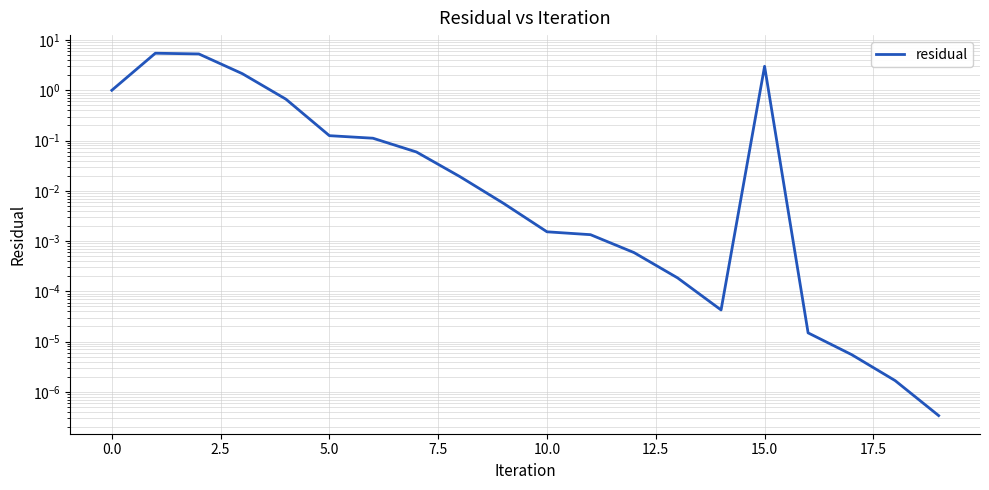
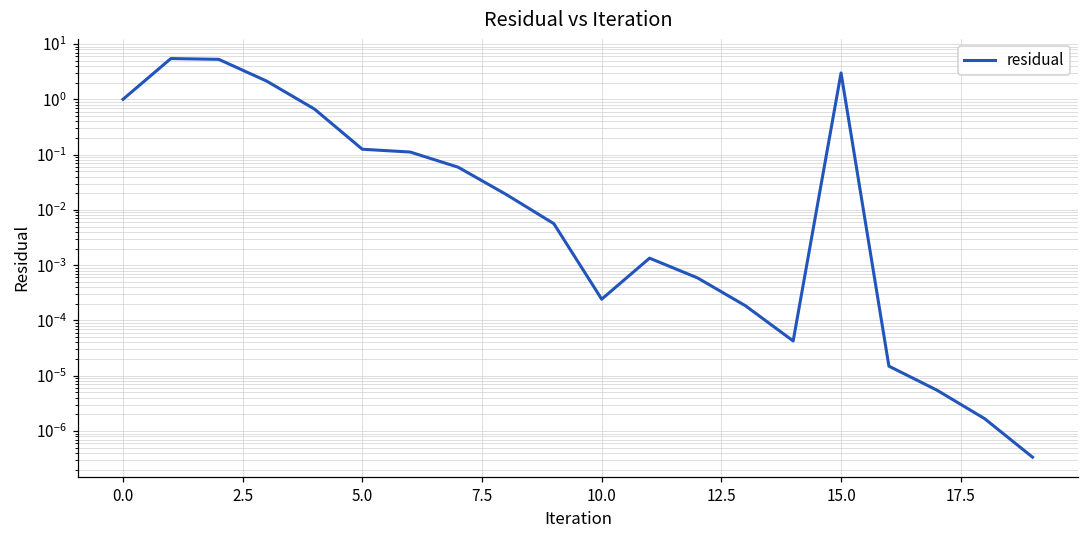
10.0: 0.0015 -> 0.0002
